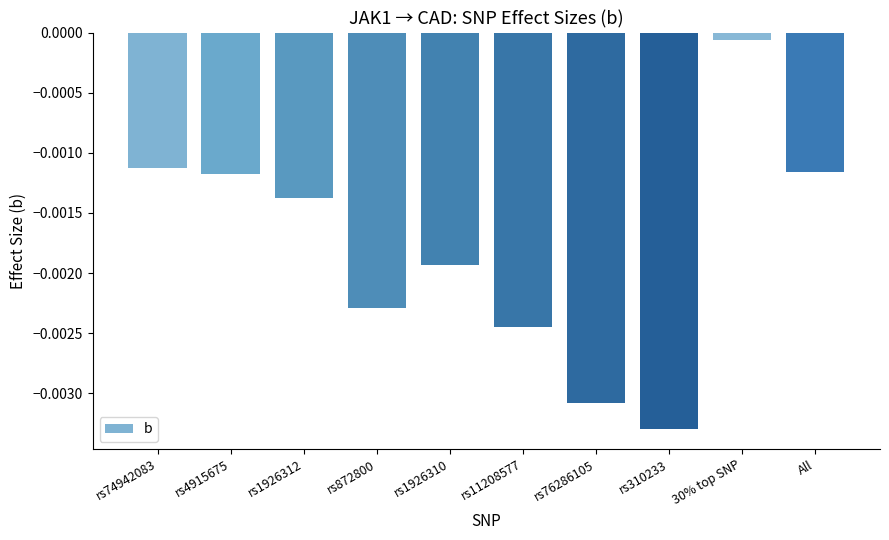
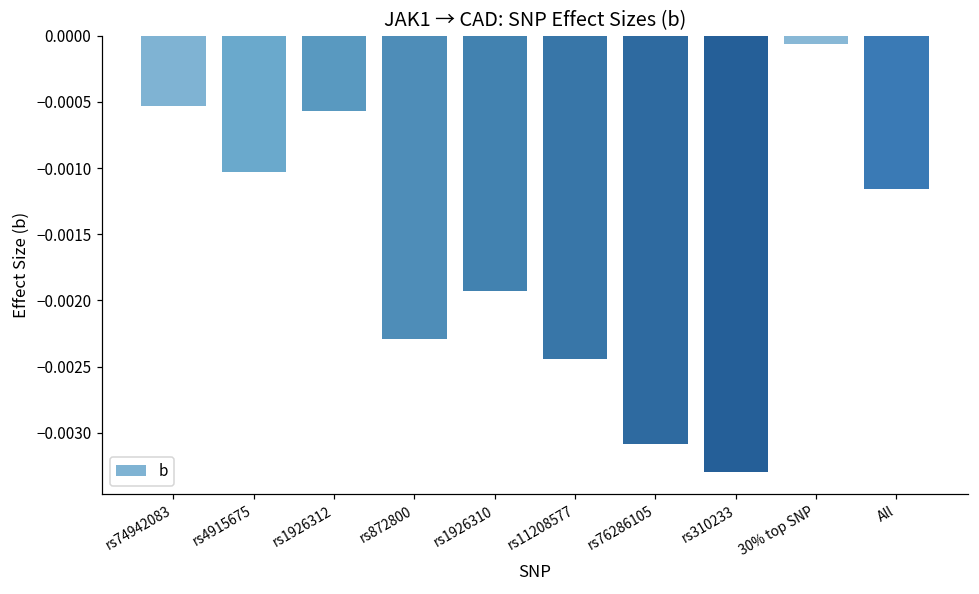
rs74942083: -0.00112 -> -0.00053
rs4915675: -0.00118 -> -0.00103
rs1926312: -0.00137 -> -0.00057
